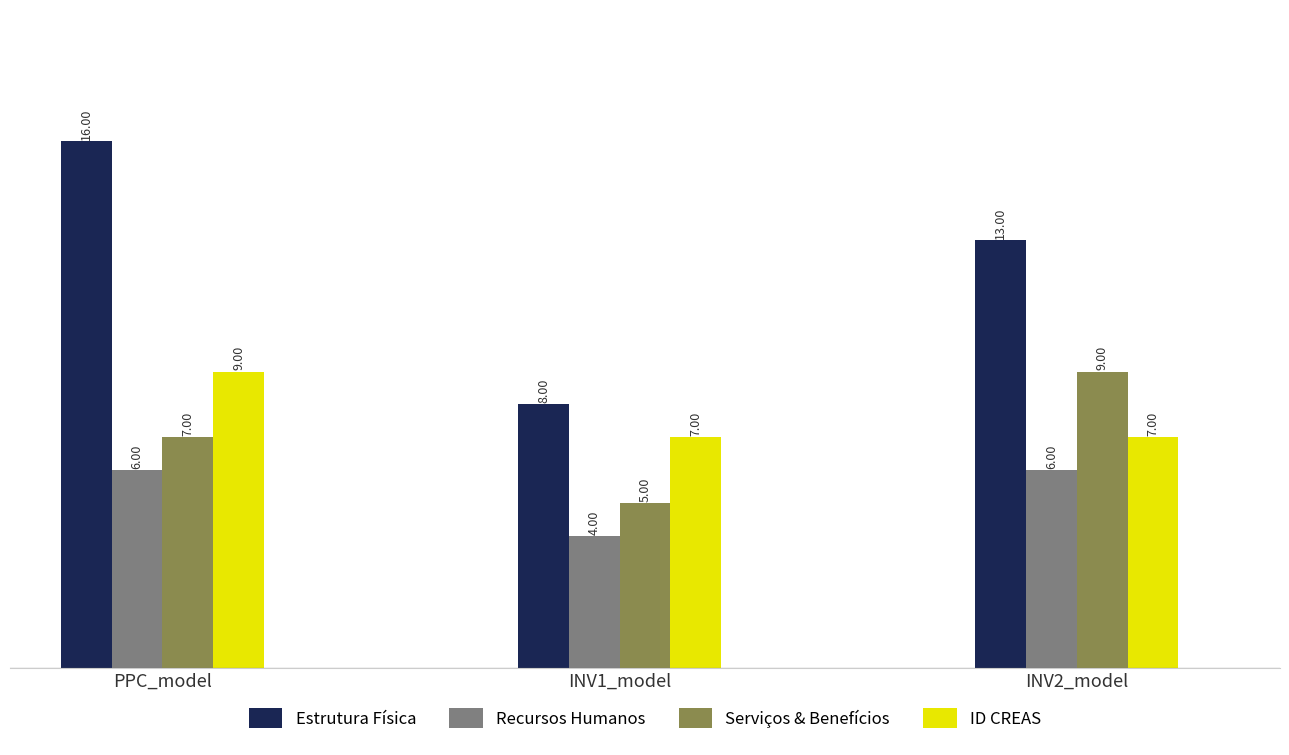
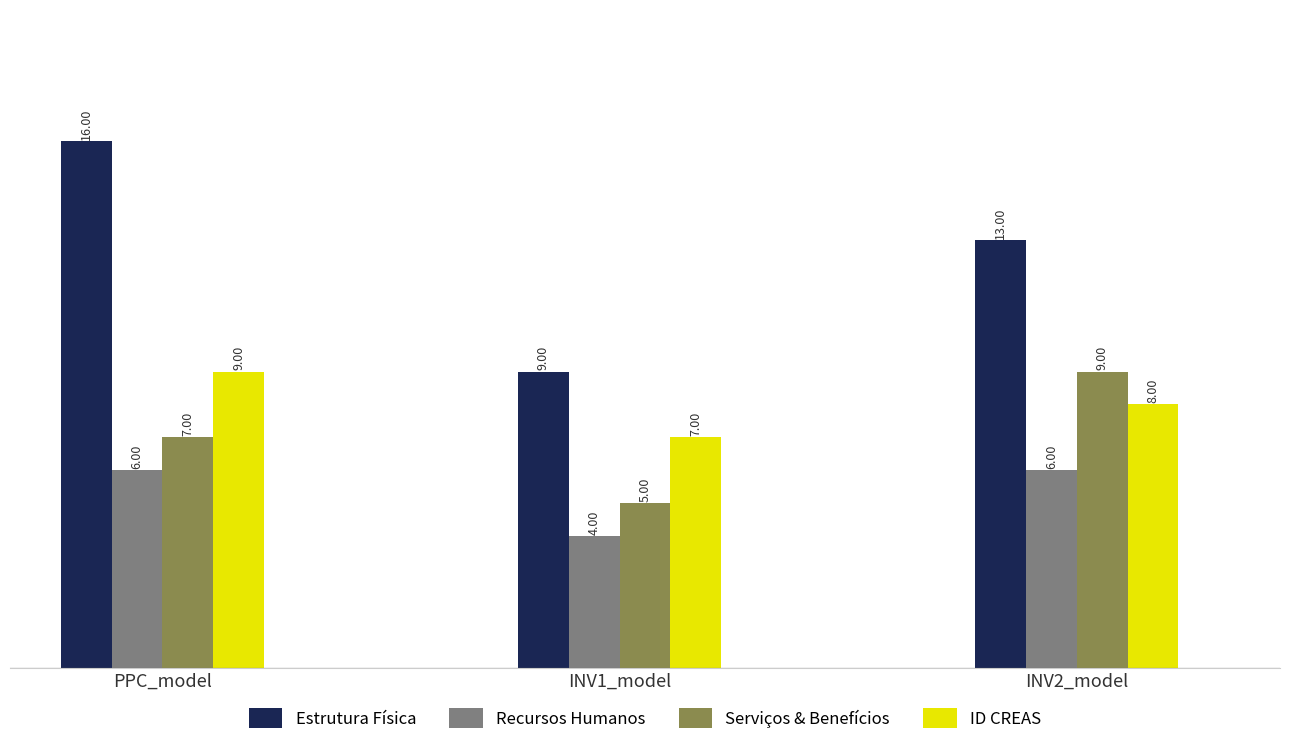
Estrutura Física, INV1_model: 8.00 -> 9.00
ID CREAS, INV2_model: 7.00 -> 8.00
